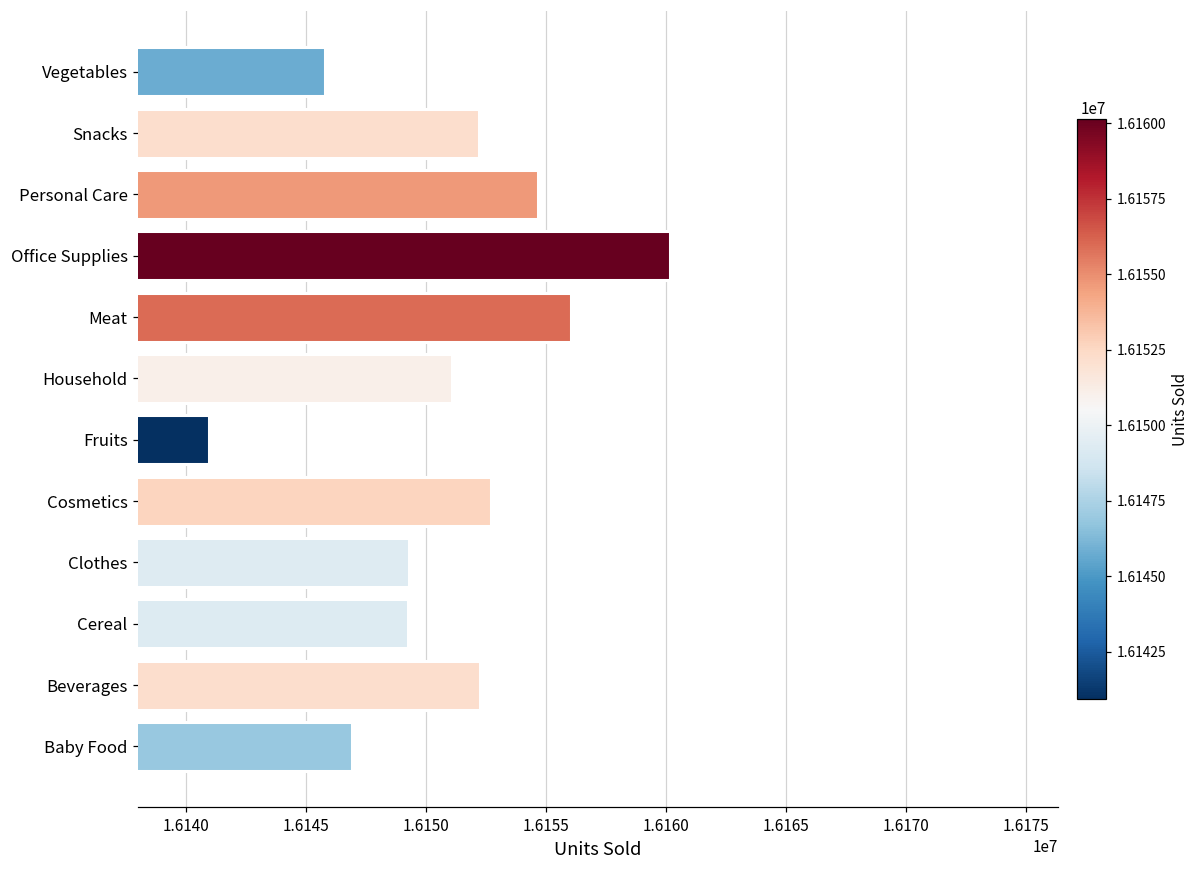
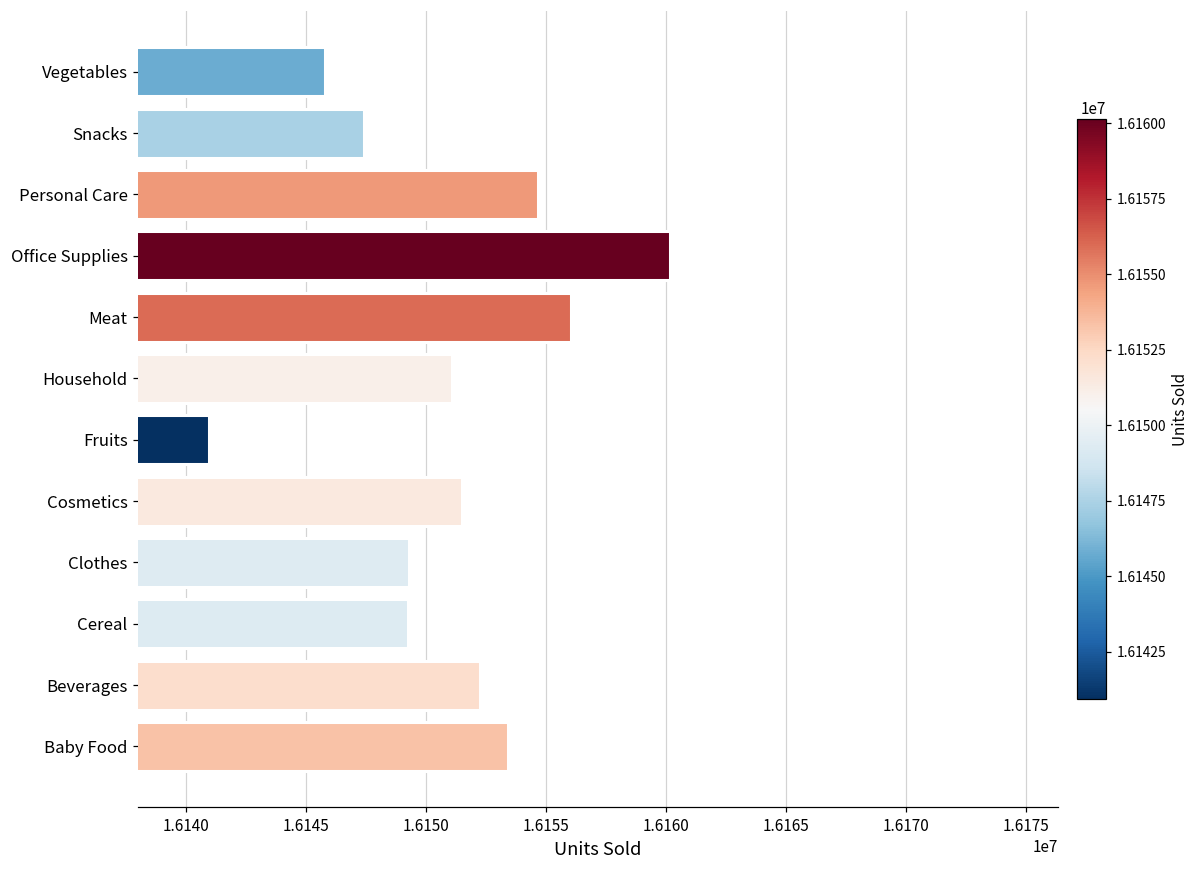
Snacks: 16152200 -> 16147400
Cosmetics: 16152700 -> 16151500
Baby Food: 16146900 -> 16153400
